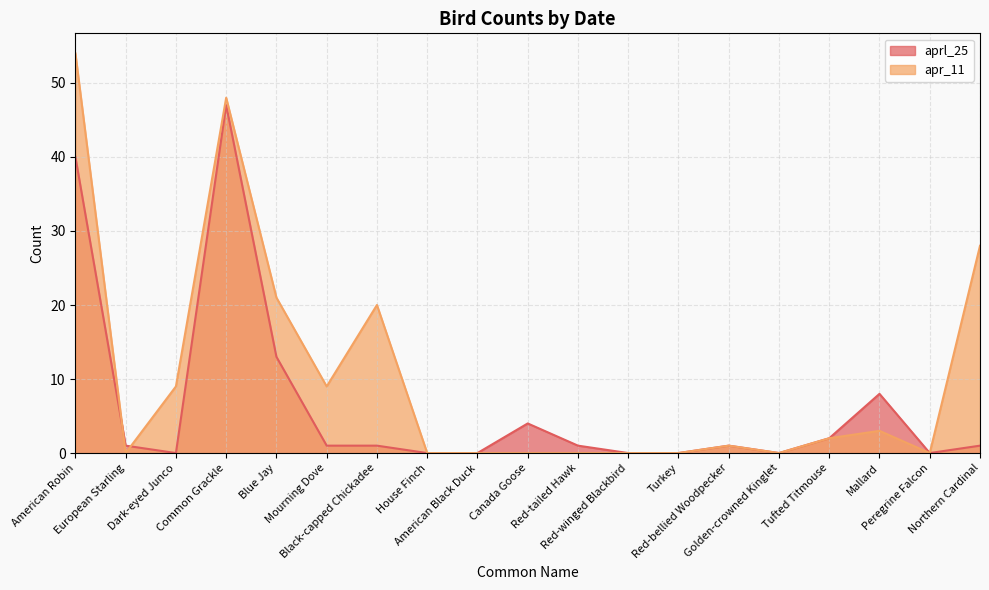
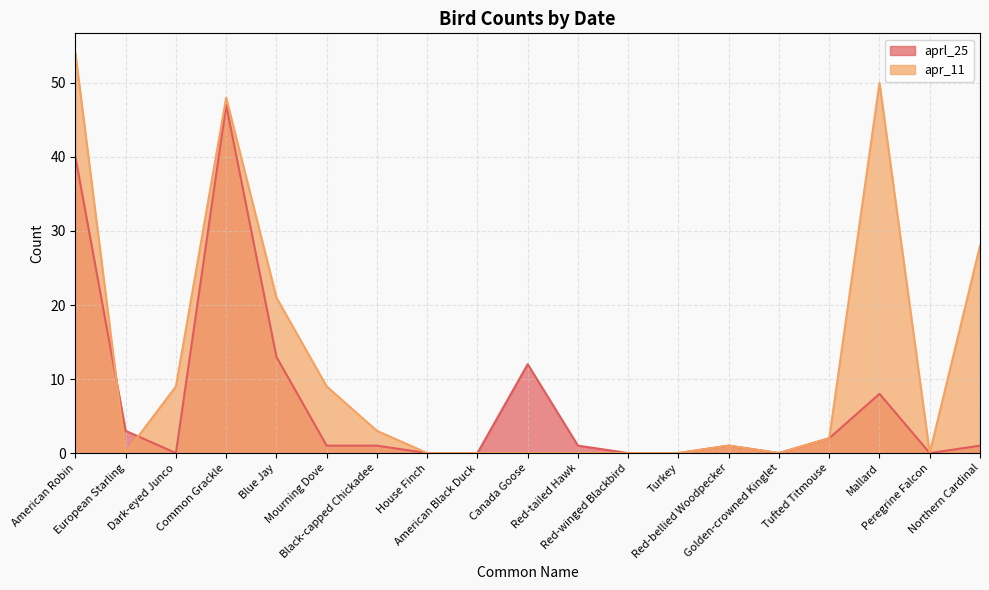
aprl_25, European Starling: 1 -> 3
apr_11, Black-capped Chickadee: 20 -> 3
aprl_25, Canada Goose: 4 -> 12
apr_11, Mallard: 3 -> 50
